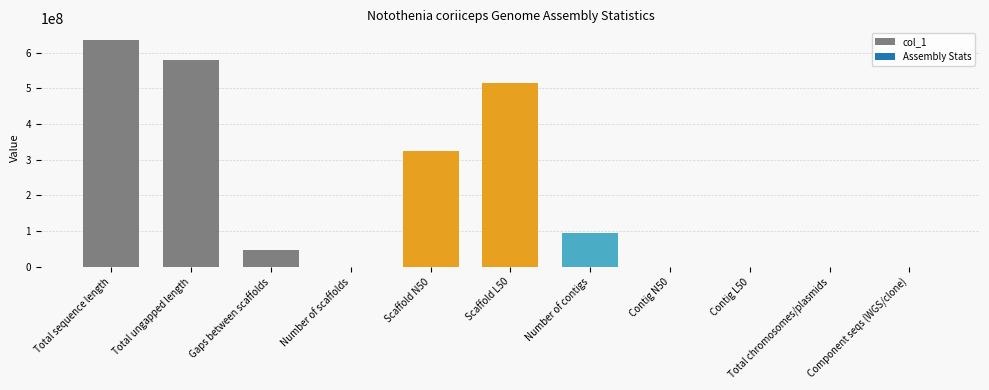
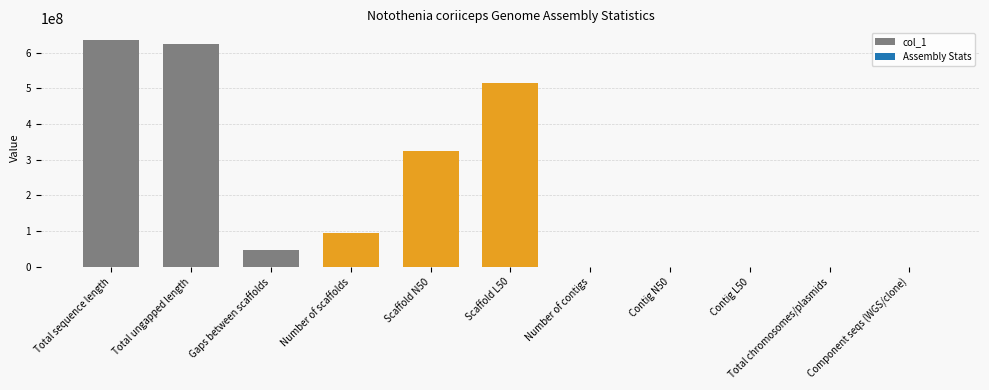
Total ungapped length: 580000000 -> 620000000
Number of scaffolds: 0 -> 90000000
Number of contigs: 90000000 -> 0
